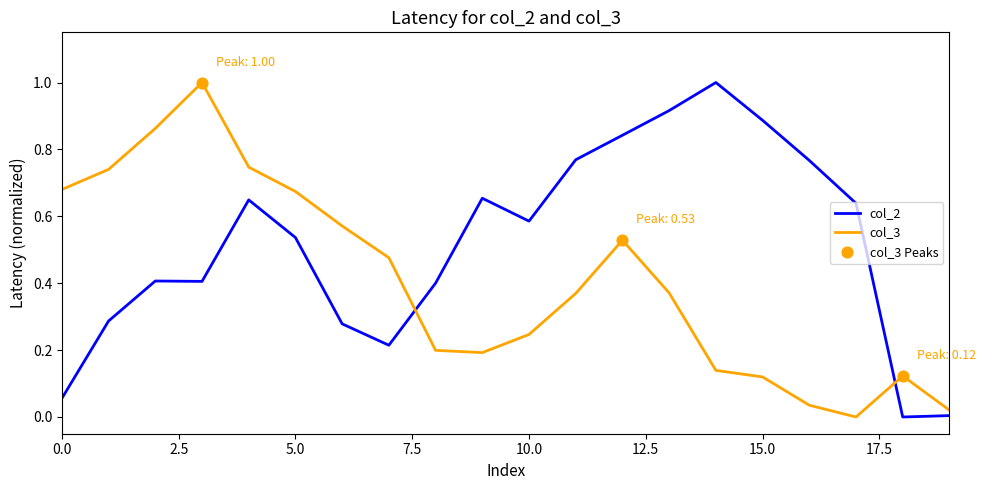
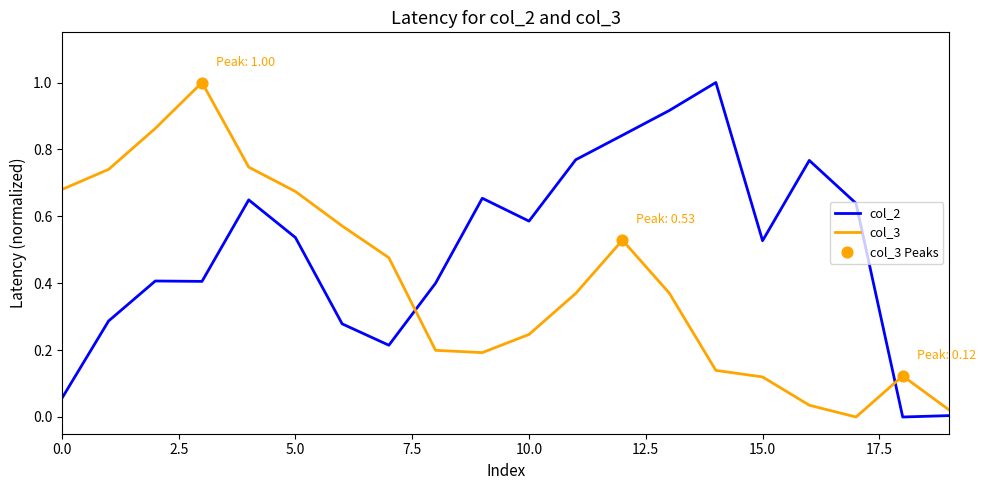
col_2, 15.0: 0.89 -> 0.53
